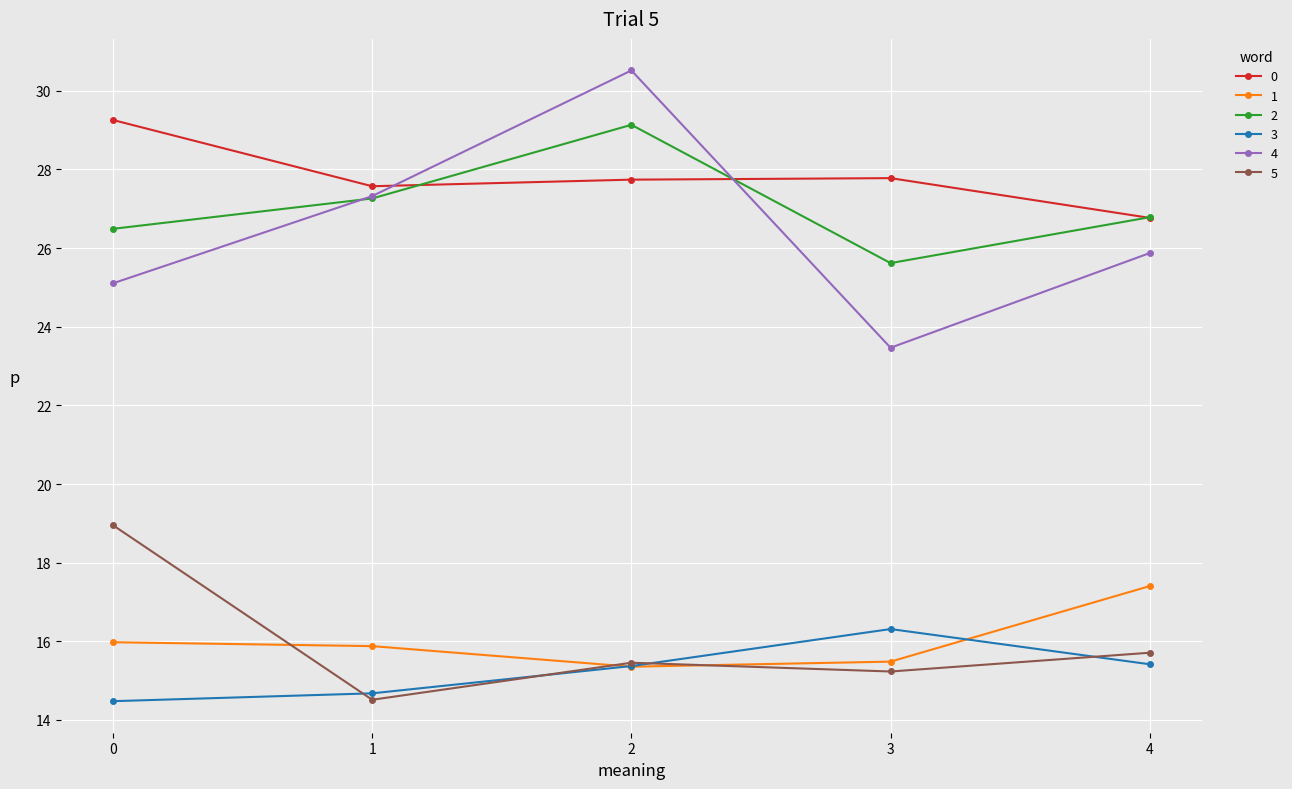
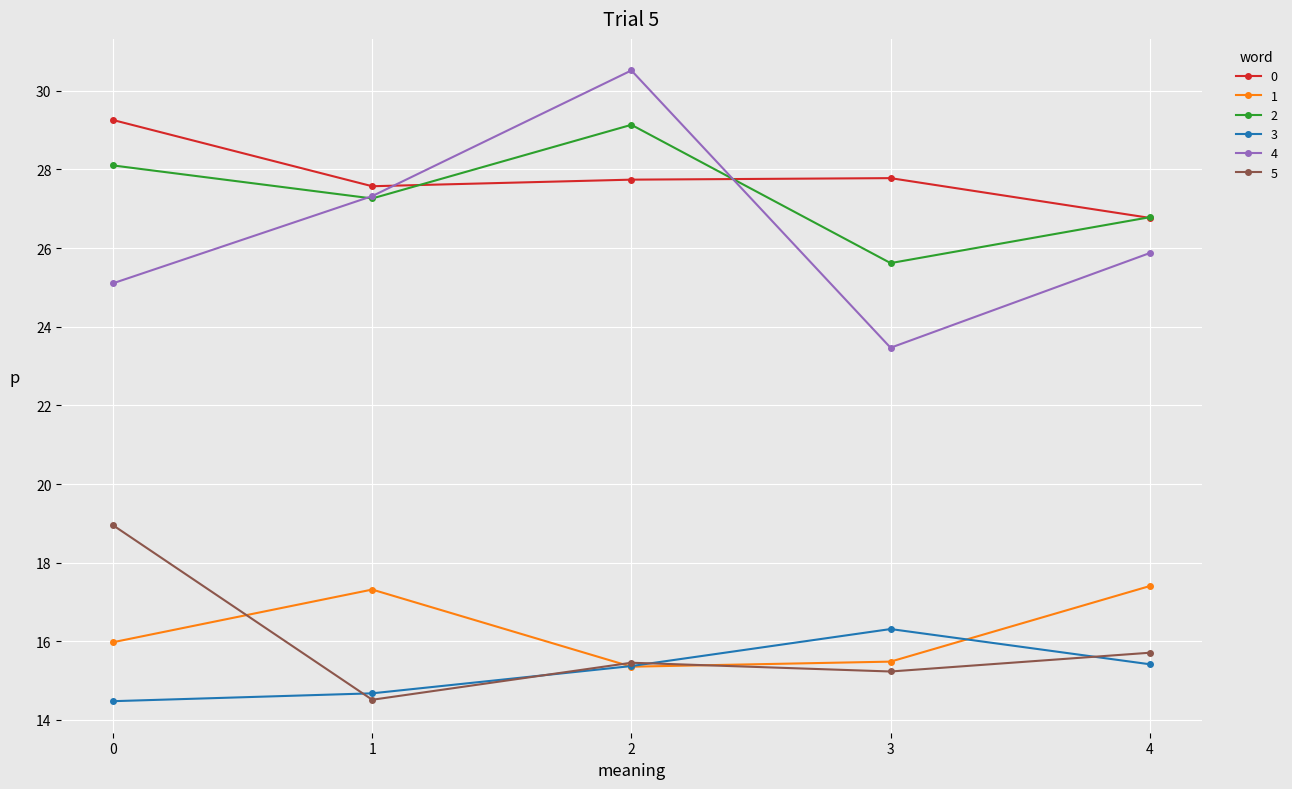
2, 0: 26.5 -> 28.1
1, 1: 15.9 -> 17.3
